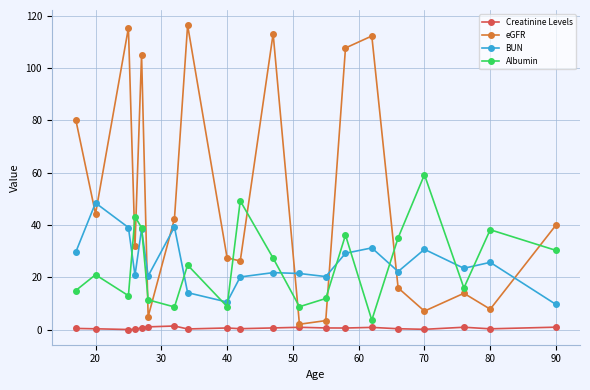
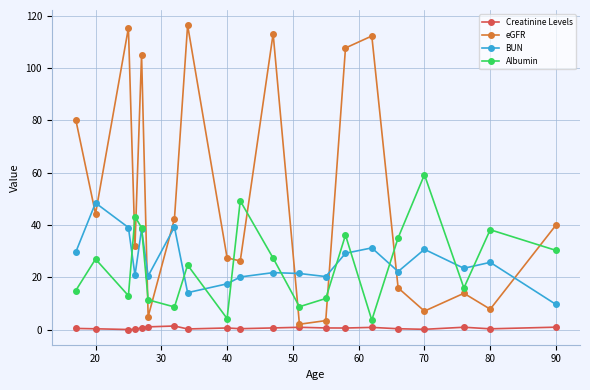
Albumin, 20: 21 -> 27
BUN, 40: 11 -> 18
Albumin, 40: 9 -> 4
